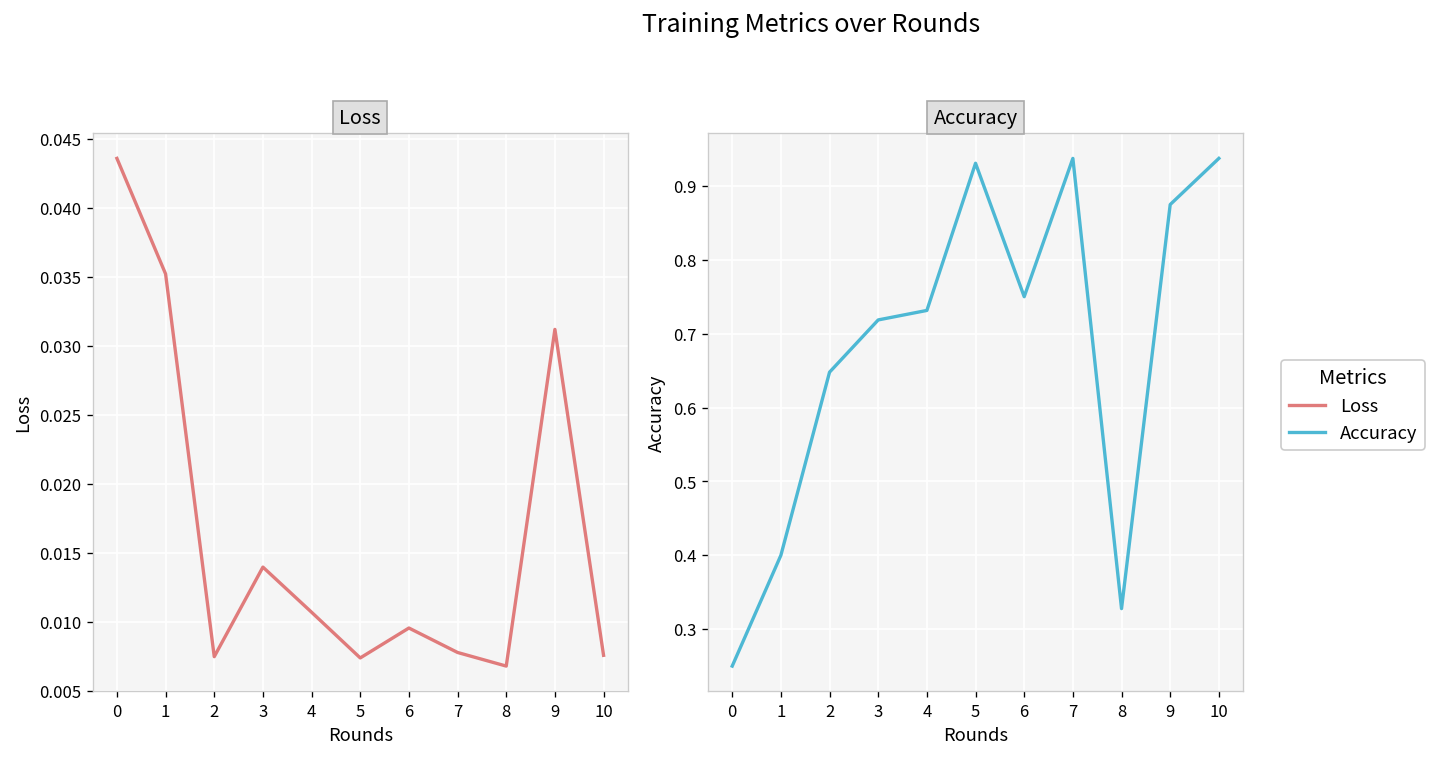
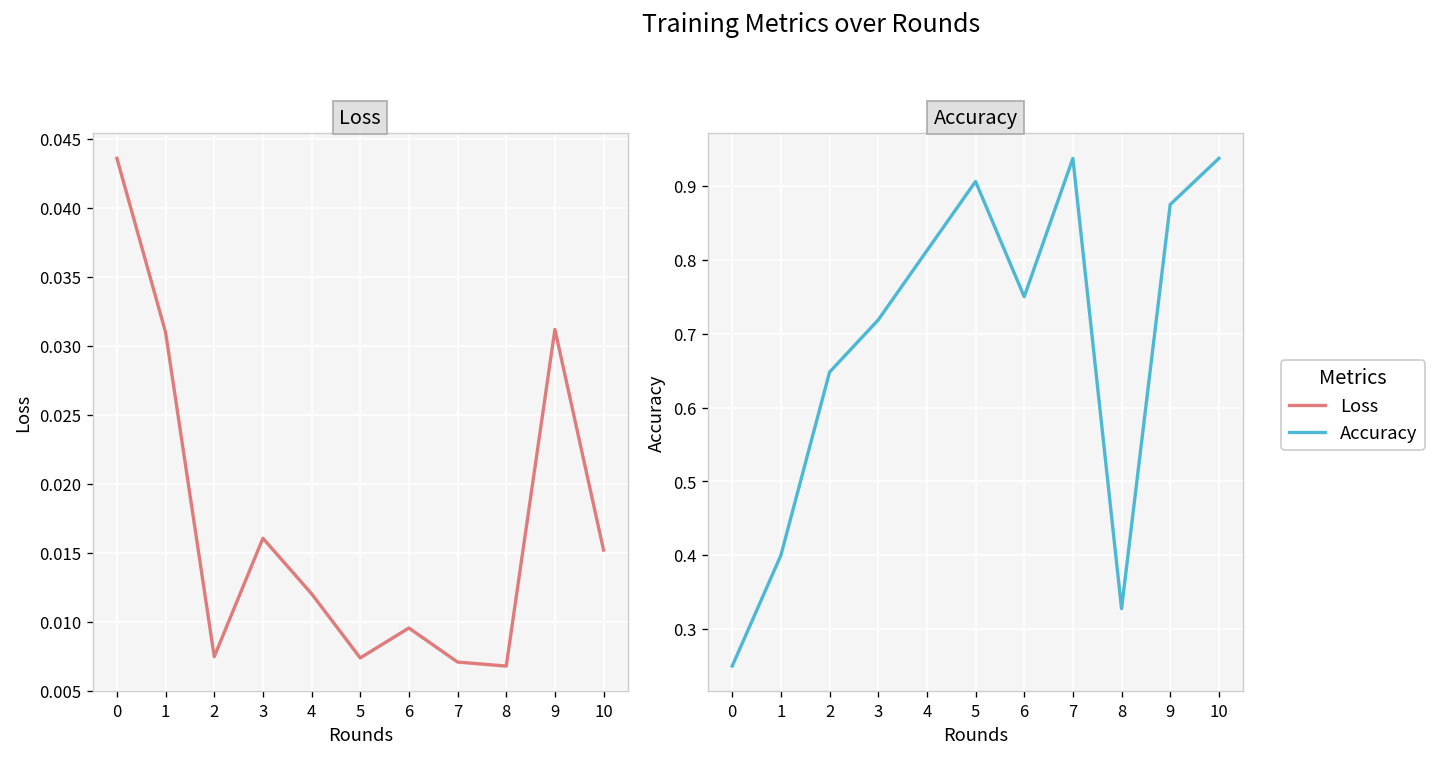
Loss, 1: 0.0352 -> 0.0310
Loss, 3: 0.0140 -> 0.0161
Loss, 4: 0.0107 -> 0.0121
Loss, 7: 0.0078 -> 0.0071
Loss, 10: 0.0076 -> 0.0152
Accuracy, 4: 0.73 -> 0.81
Accuracy, 5: 0.93 -> 0.91
